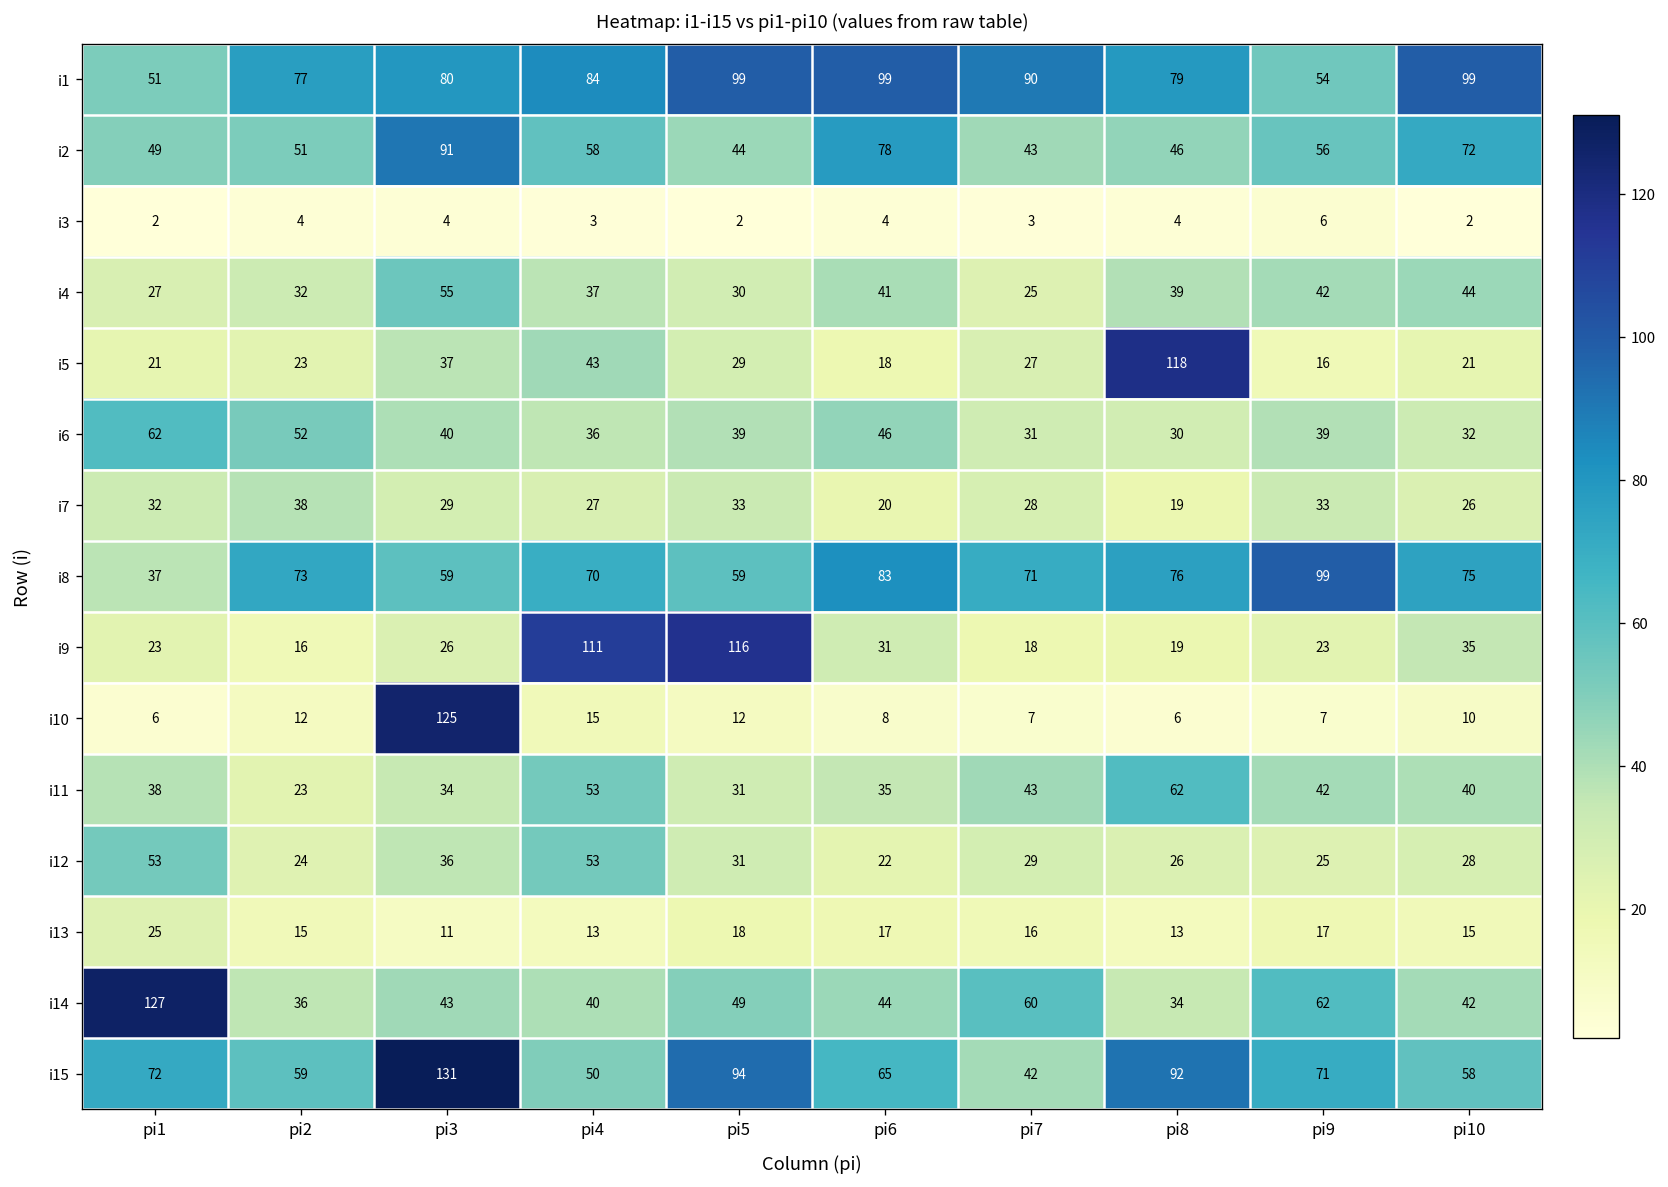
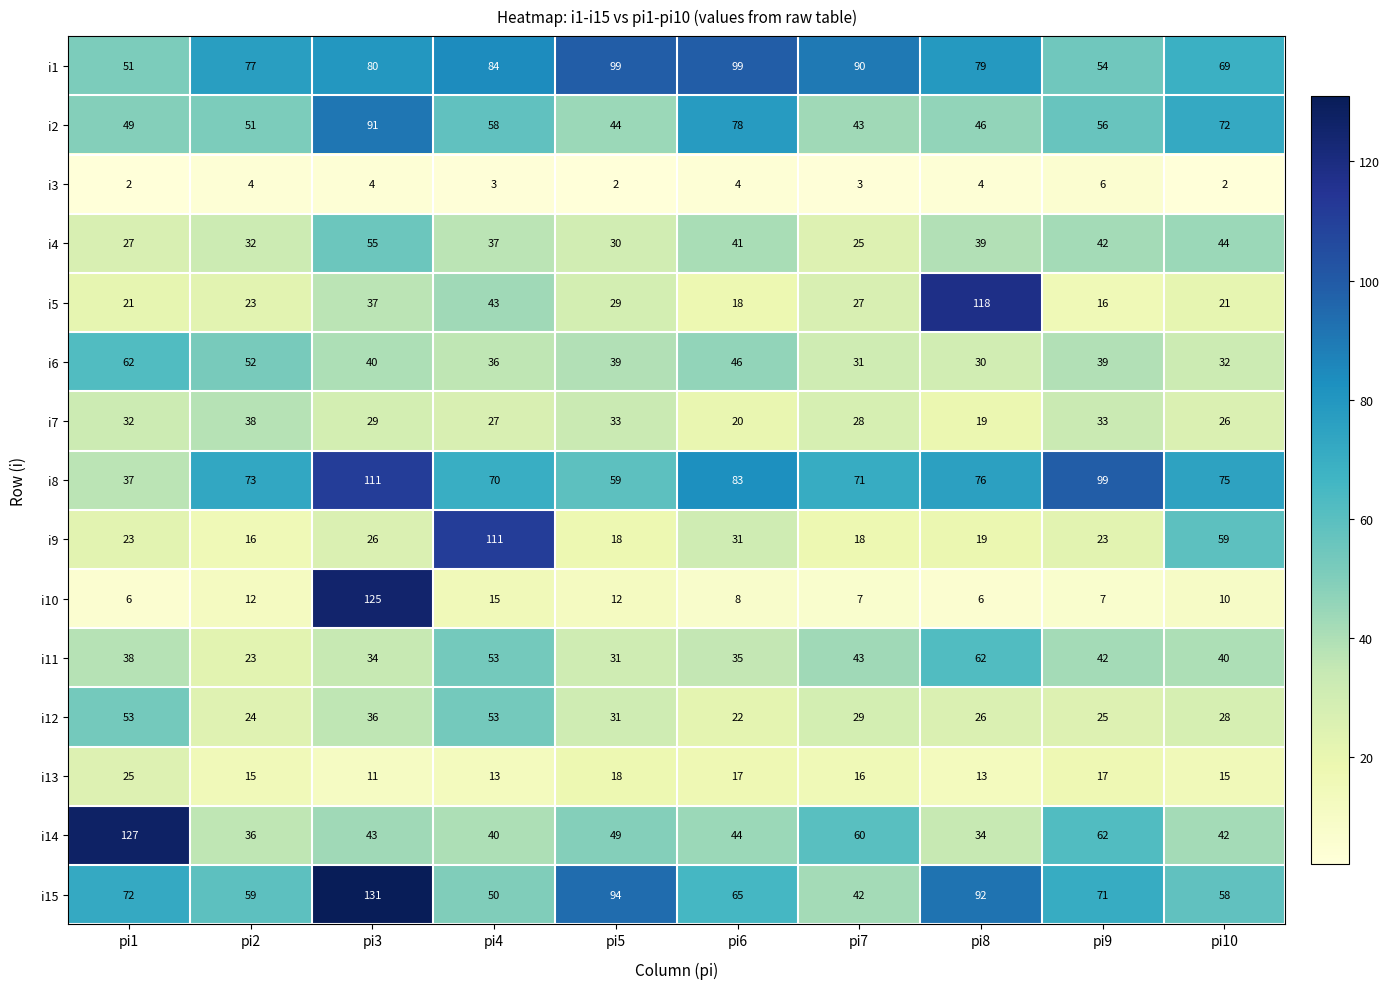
i1, pi10: 99 -> 69
i8, pi3: 59 -> 111
i9, pi5: 116 -> 18
i9, pi10: 35 -> 59
